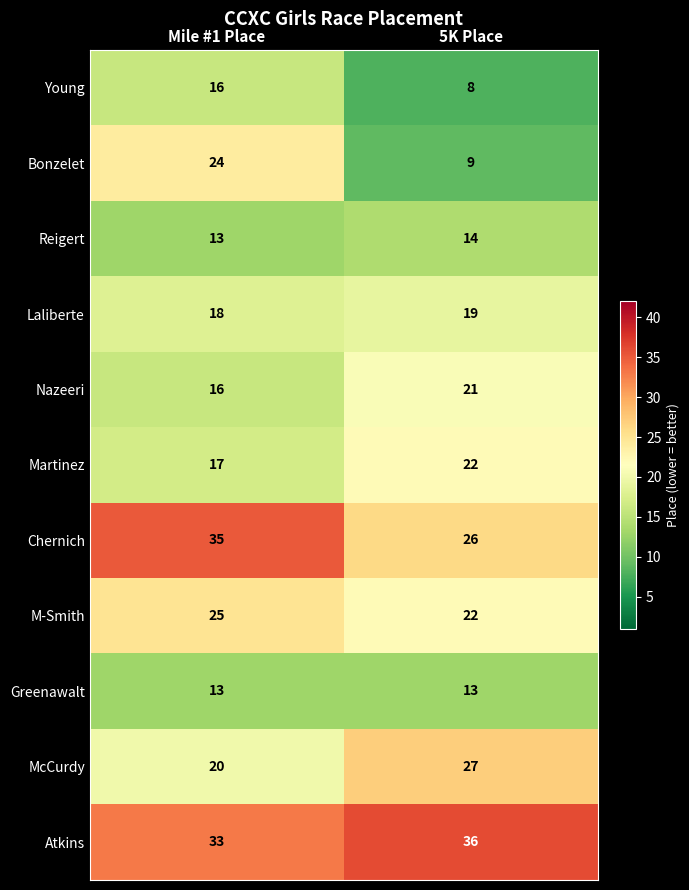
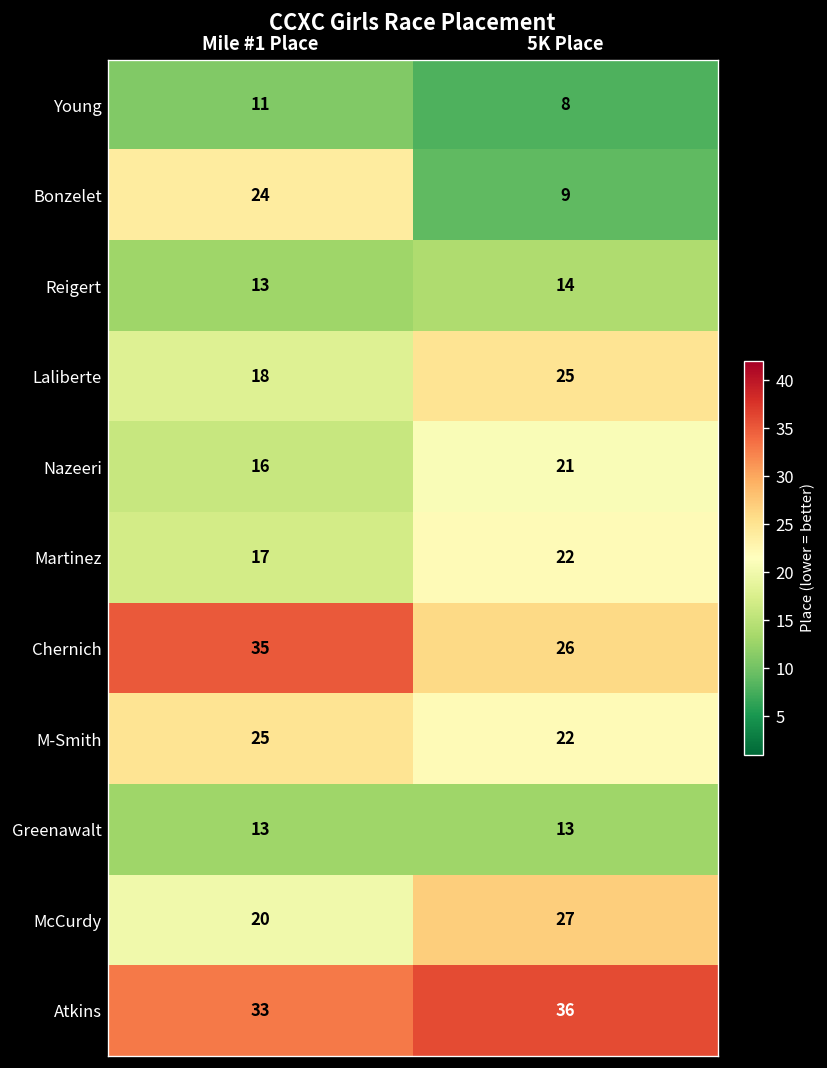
Young, Mile #1 Place: 16 -> 11
Laliberte, 5K Place: 19 -> 25
